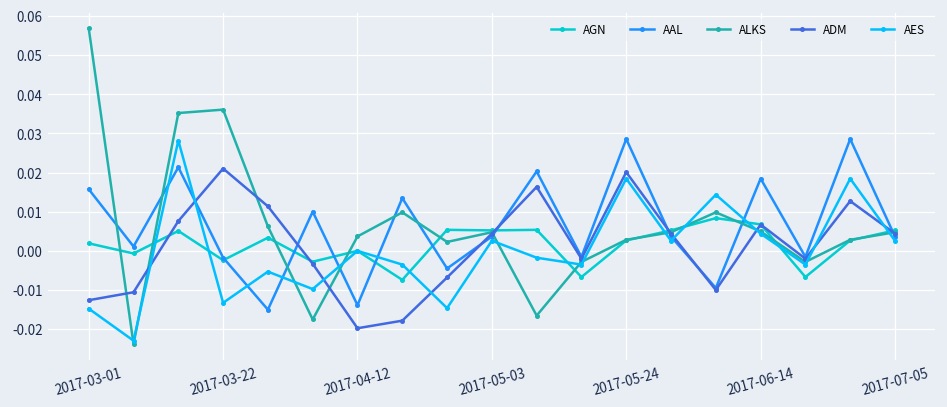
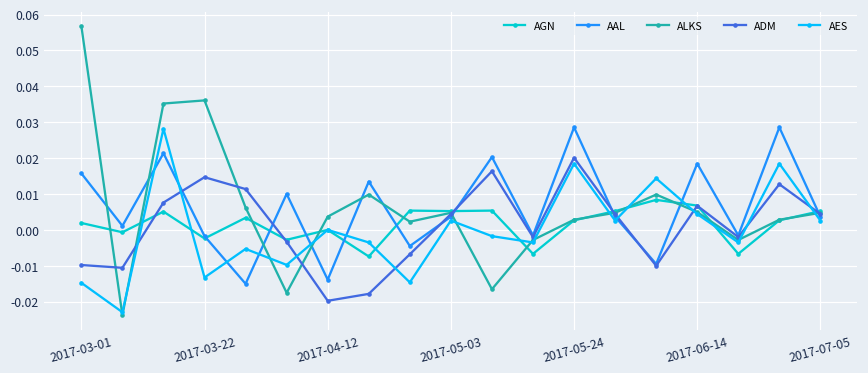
ADM, 2017-03-01: -0.013 -> -0.010
ADM, 2017-03-22: 0.021 -> 0.015
